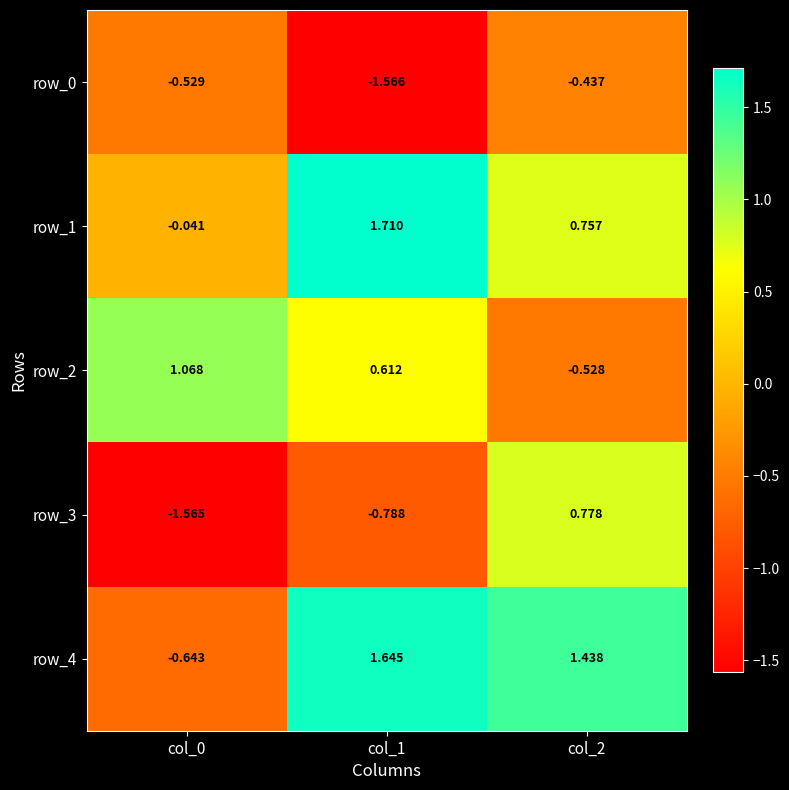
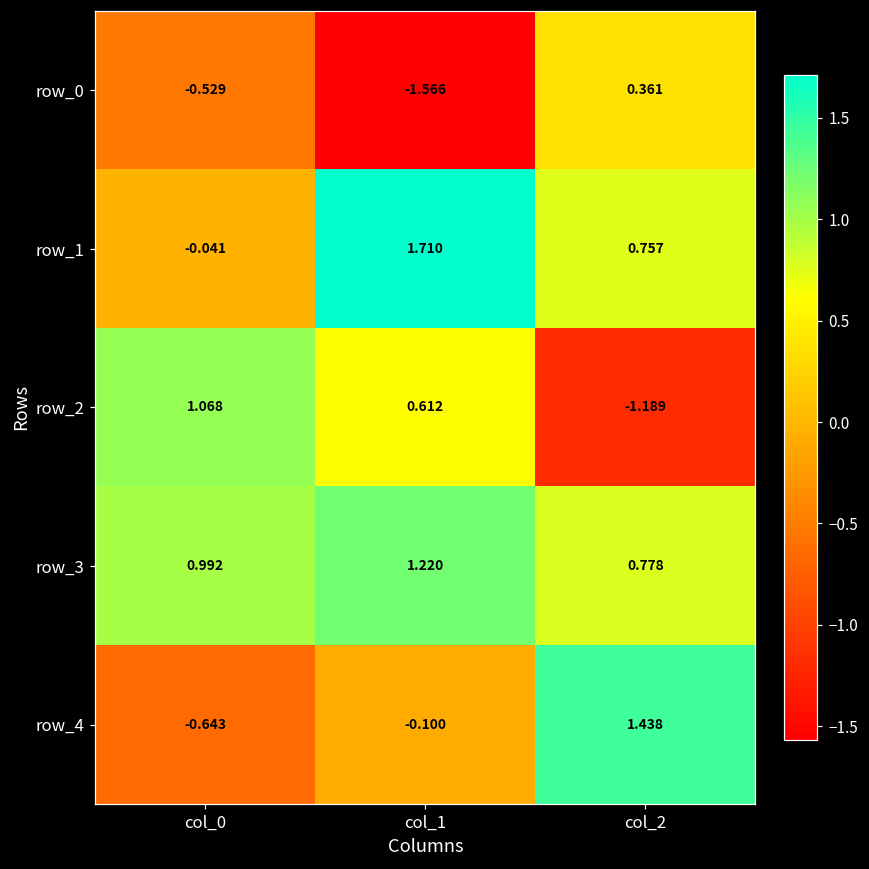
row_0, col_2: -0.437 -> 0.361
row_2, col_2: -0.528 -> -1.189
row_3, col_0: -1.565 -> 0.992
row_3, col_1: -0.788 -> 1.220
row_4, col_1: 1.645 -> -0.100
